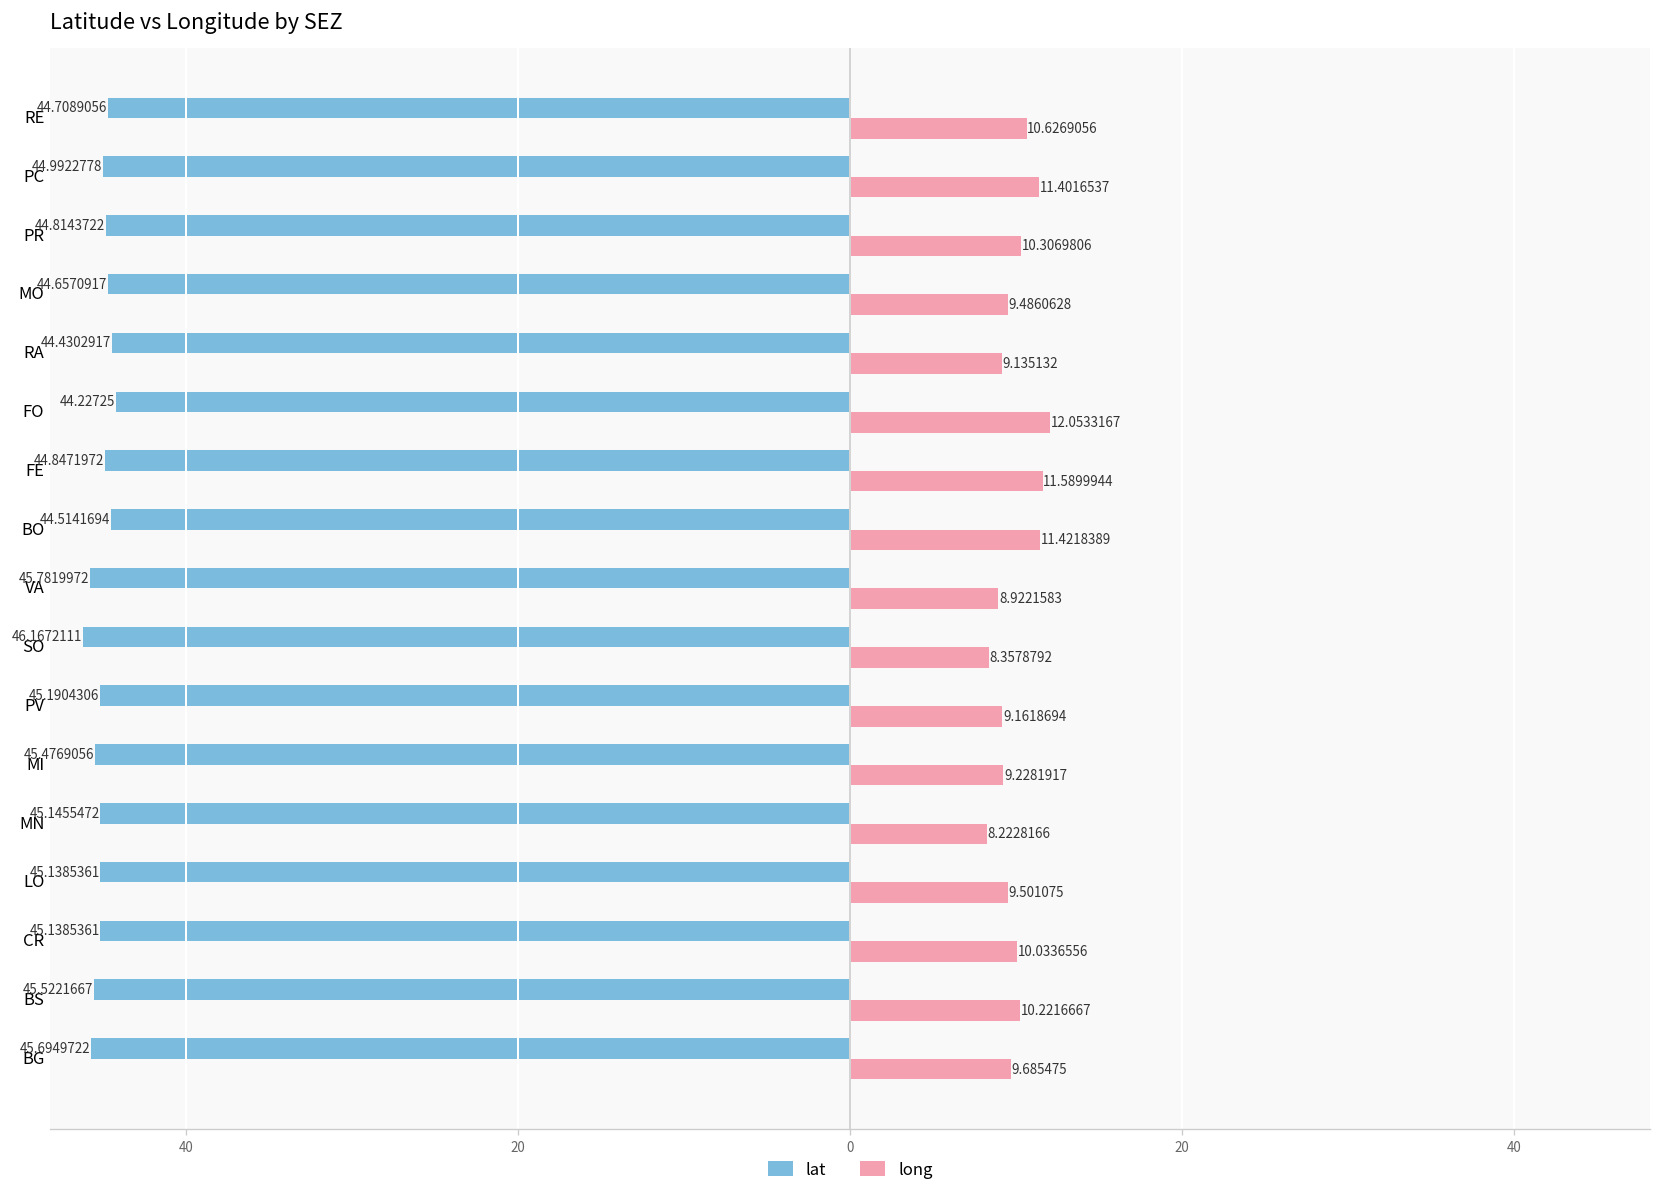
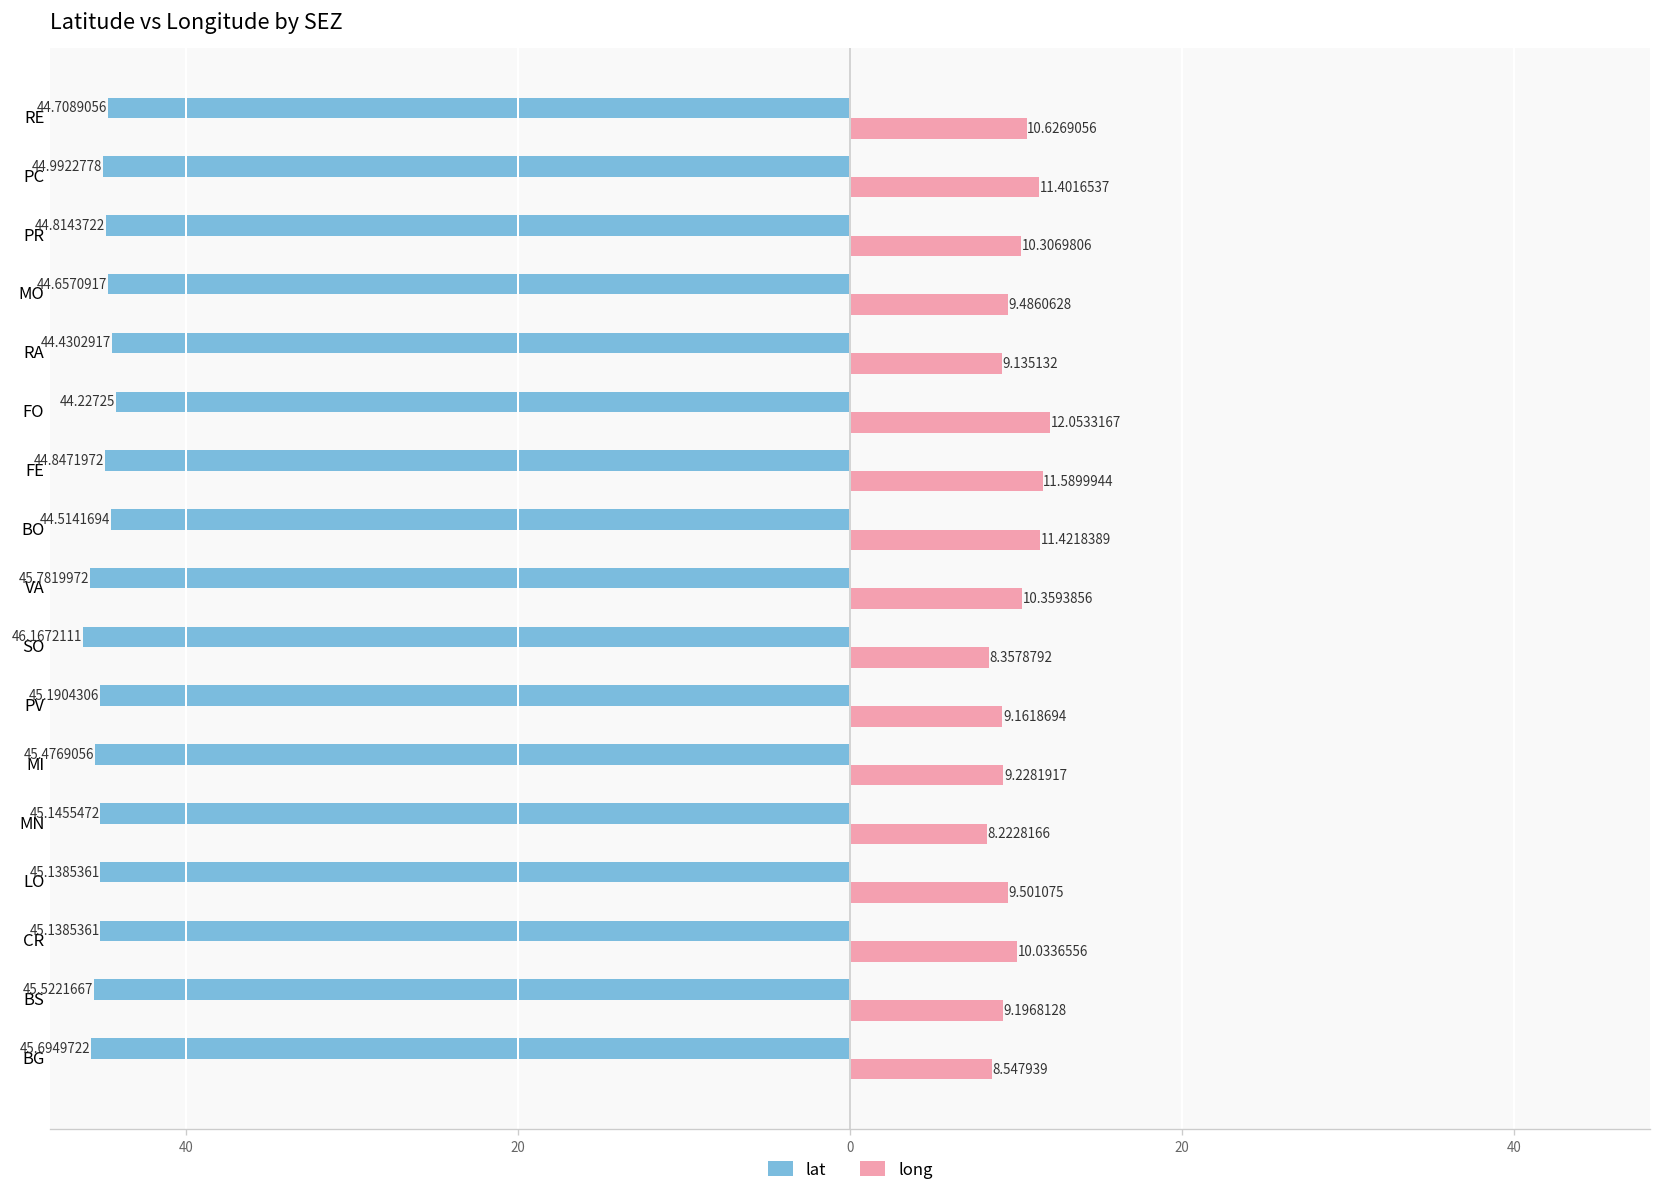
long, VA: 8.9221583 -> 10.3593856
long, BS: 10.2216667 -> 9.1968128
long, BG: 9.685475 -> 8.547939
